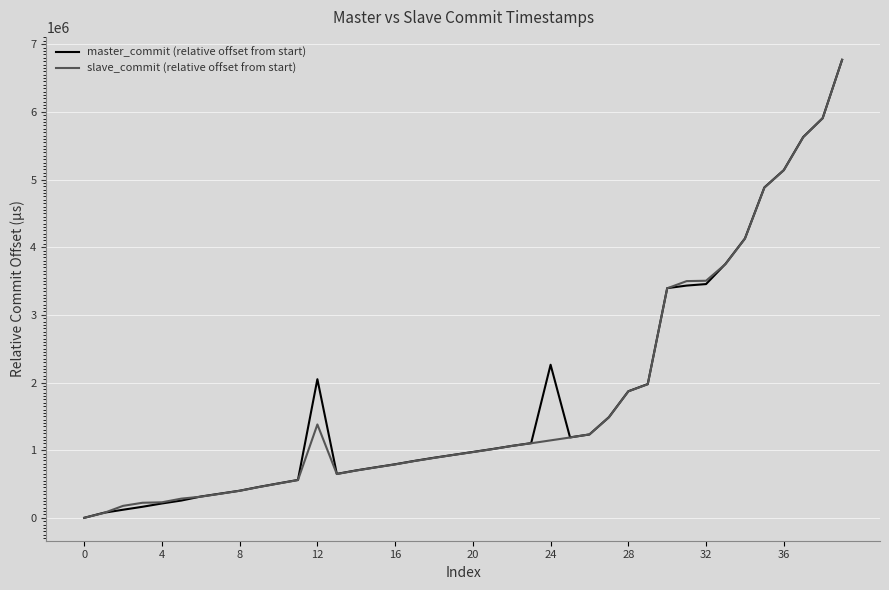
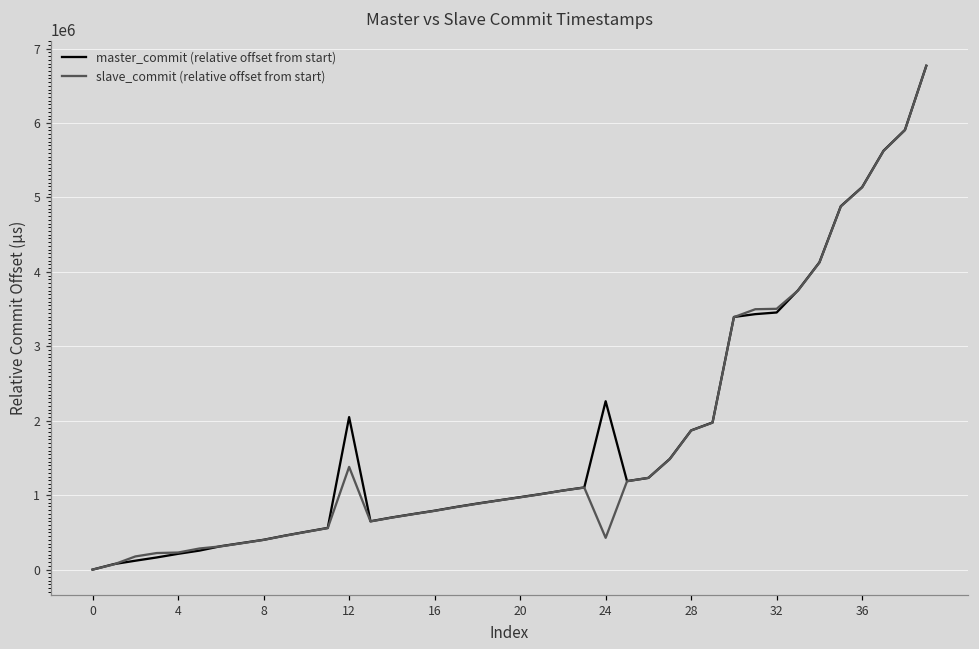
slave_commit (relative offset from start), 24: 1100000 -> 400000
